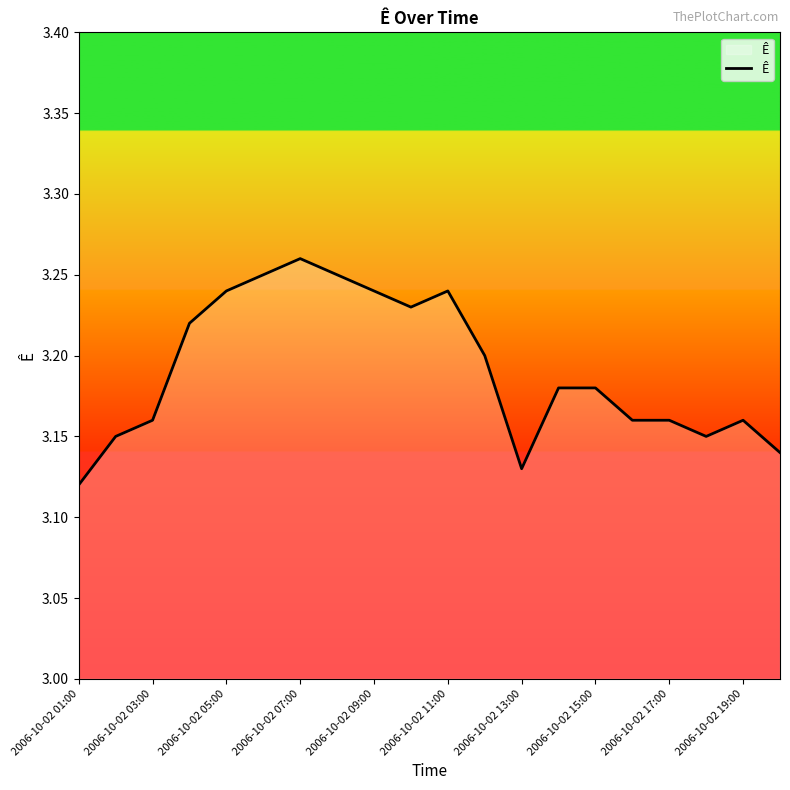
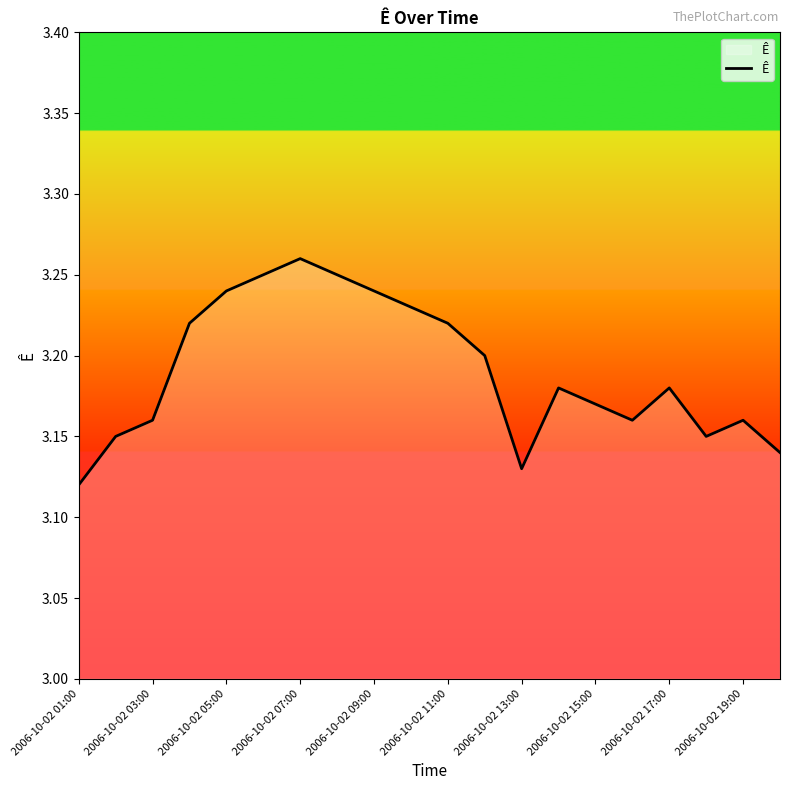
2006-10-02 11:00: 3.24 -> 3.22
2006-10-02 15:00: 3.18 -> 3.17
2006-10-02 17:00: 3.16 -> 3.18
